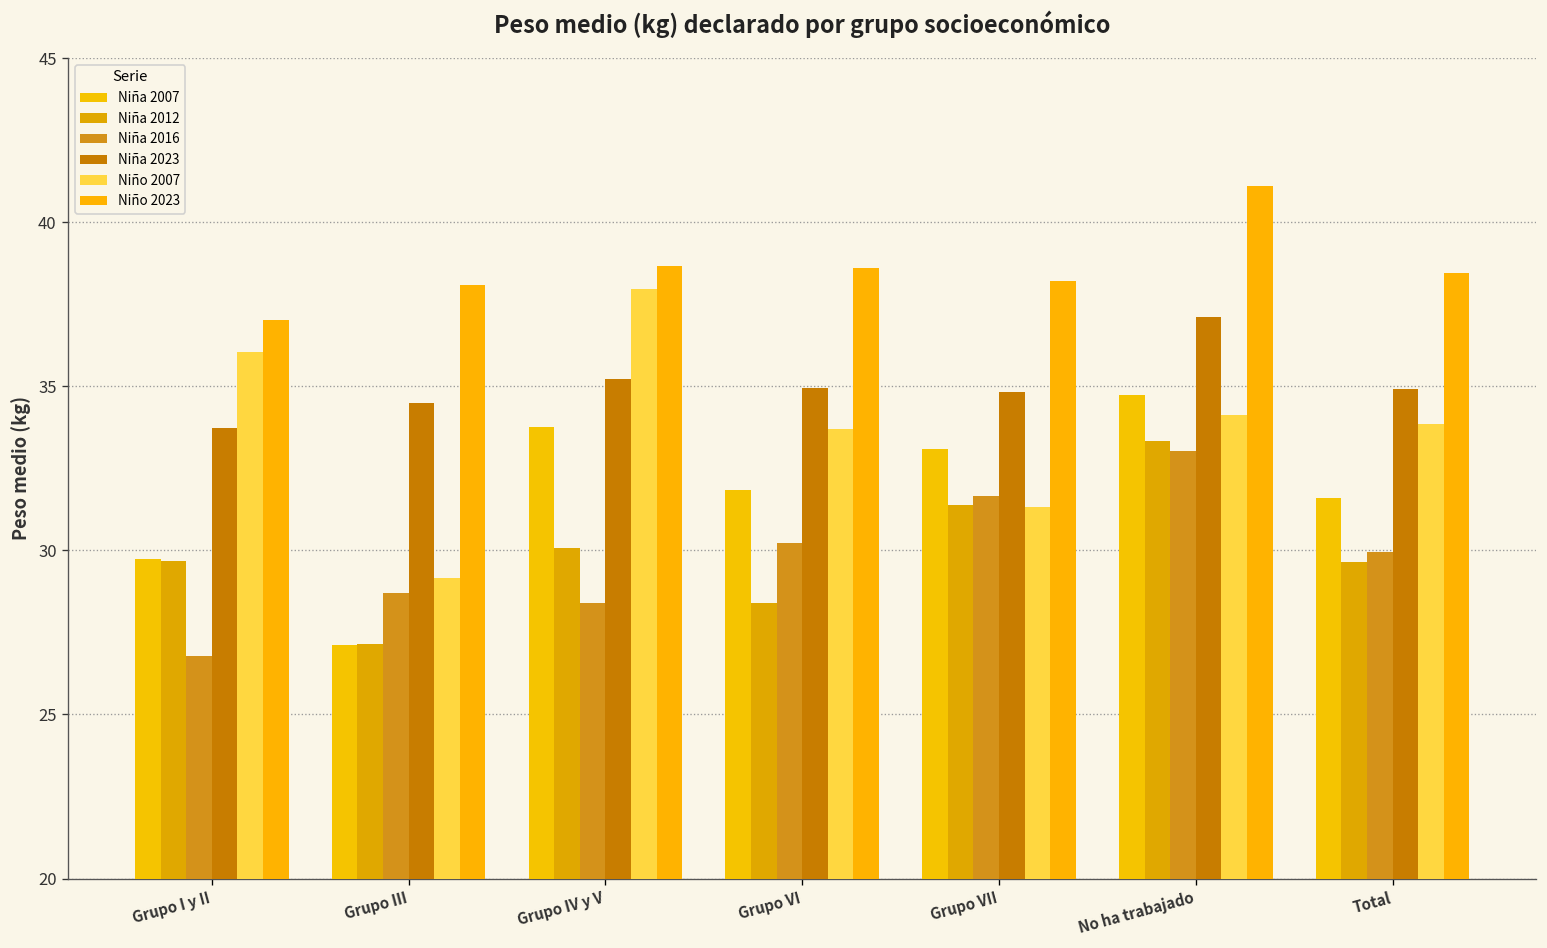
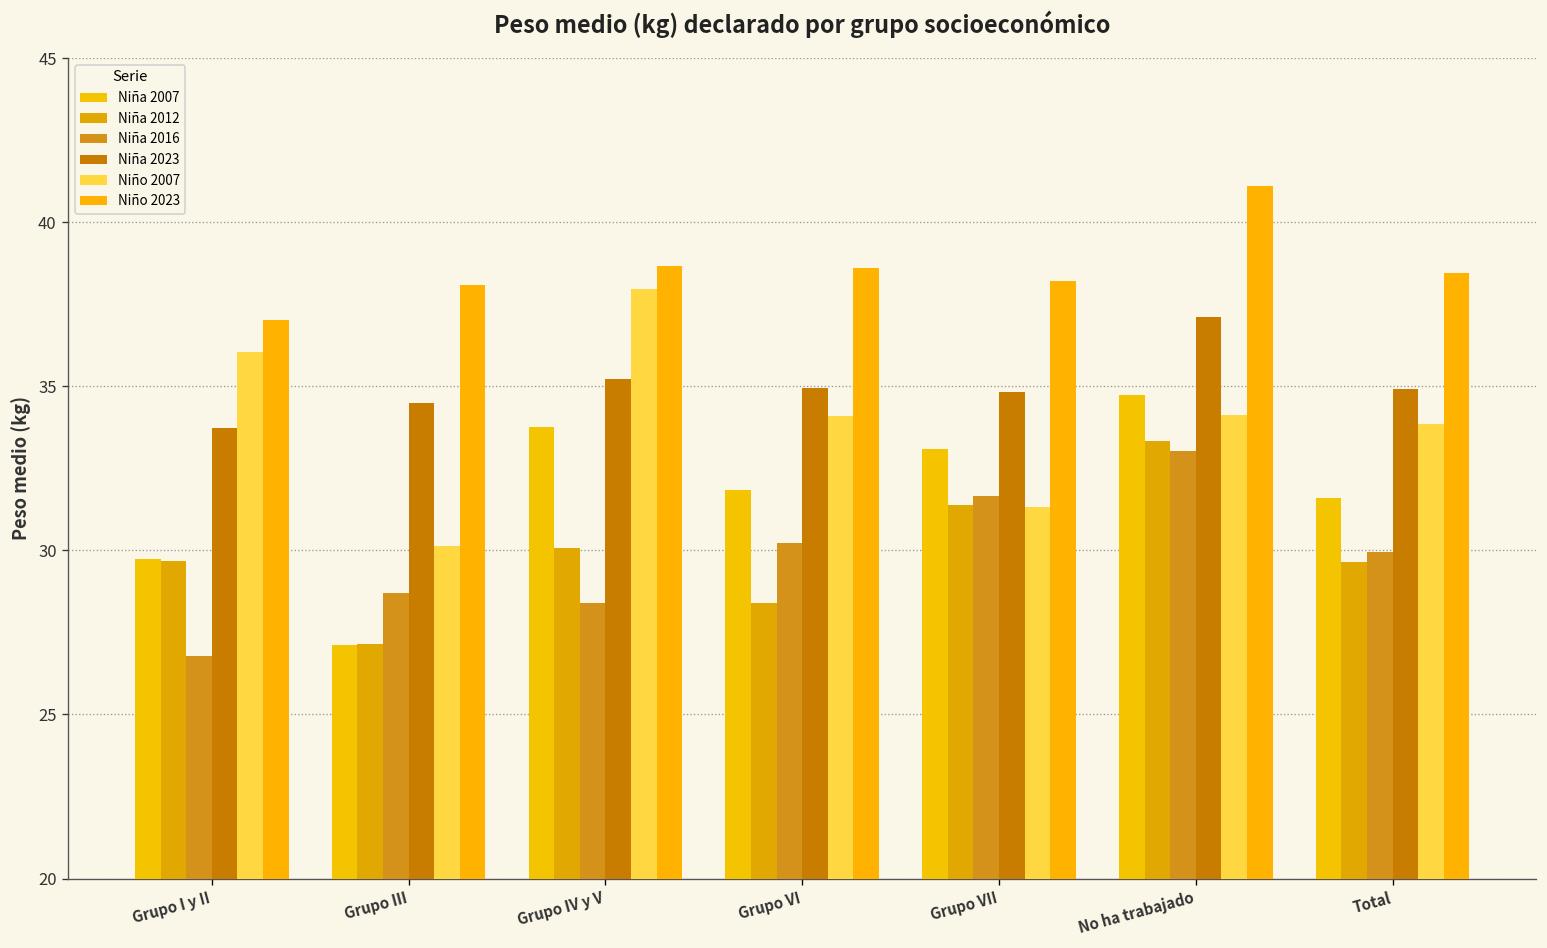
Niño 2007, Grupo III: 29.2 -> 30.1
Niño 2007, Grupo VI: 33.7 -> 34.1
